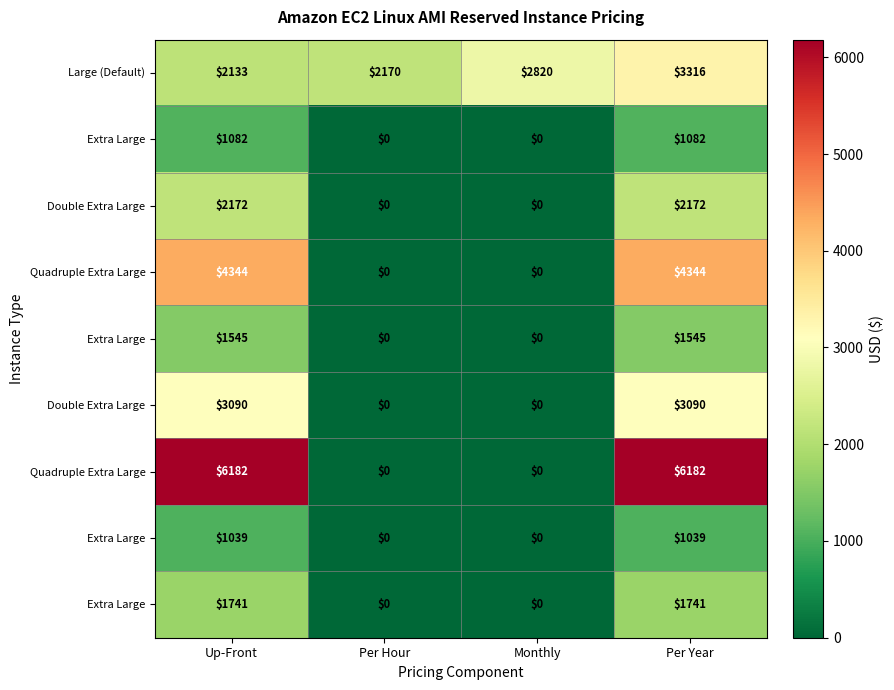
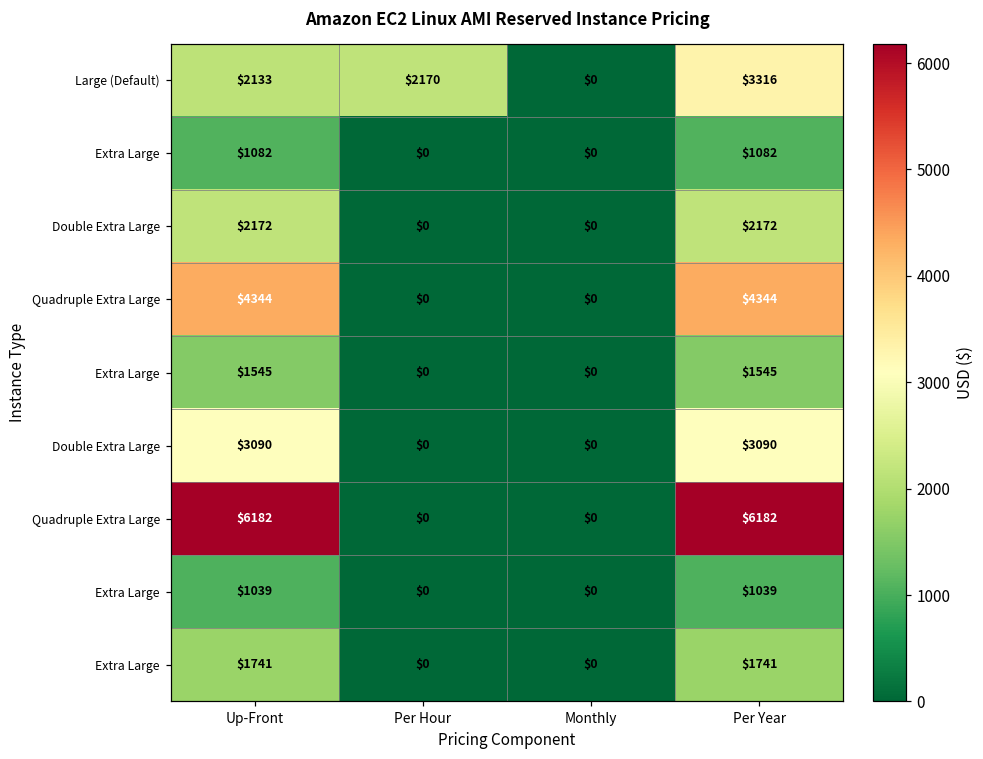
Large (Default), Monthly: $2820 -> $0
